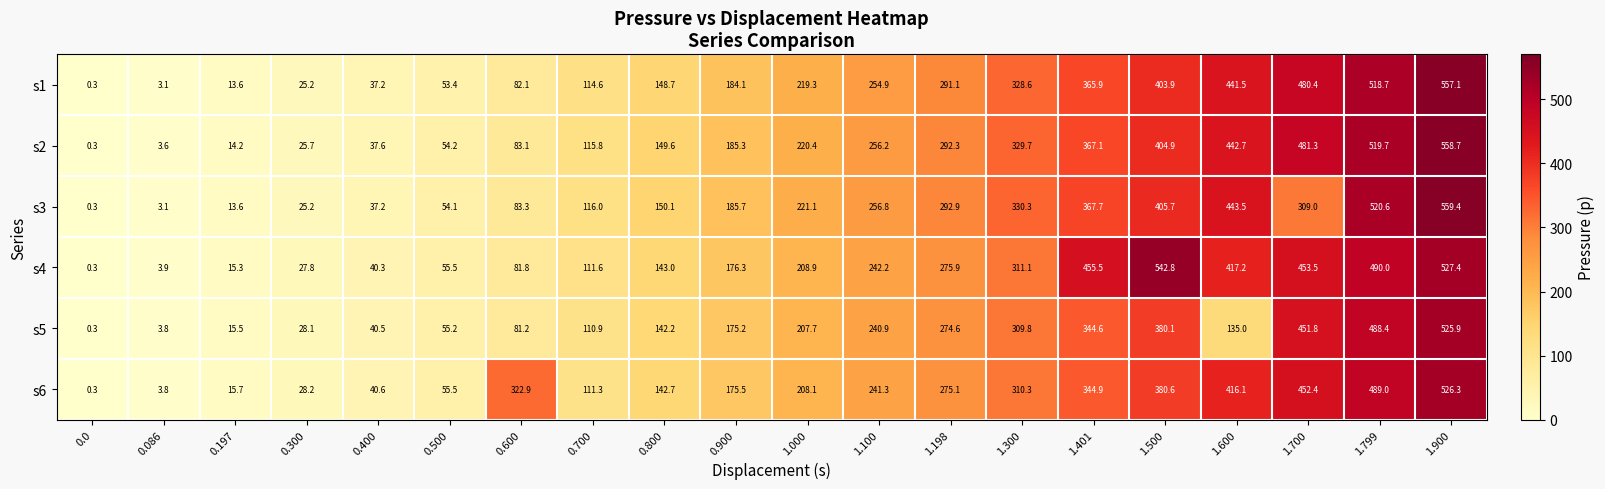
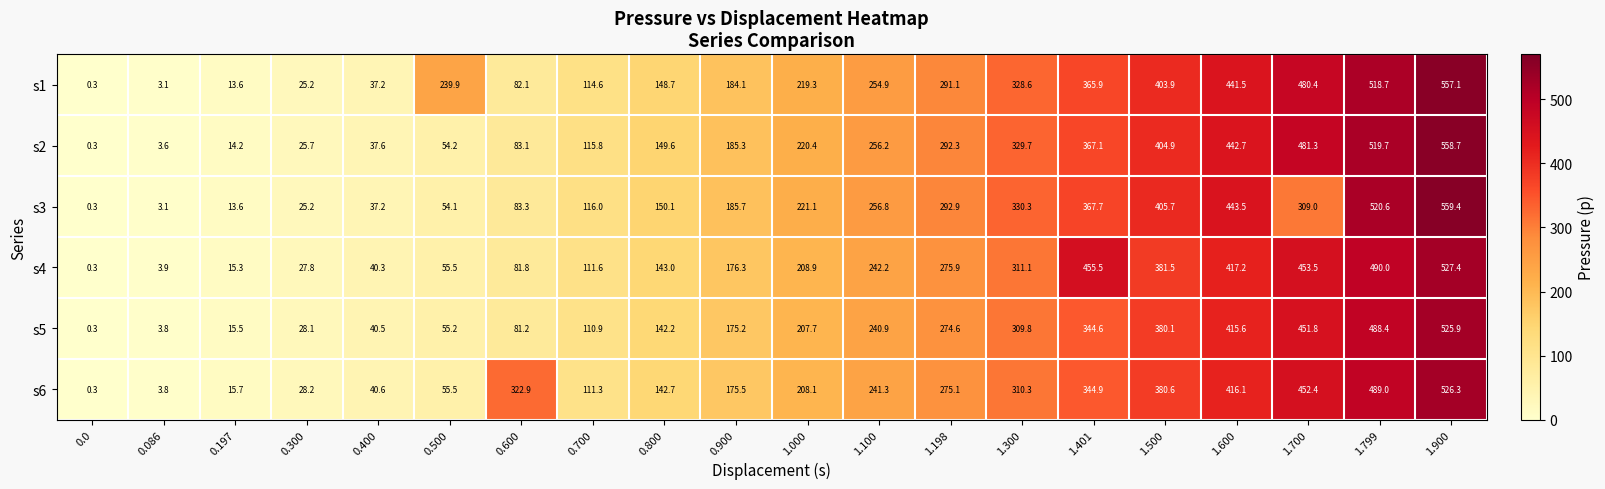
s1, 0.500: 53.4 -> 239.9
s4, 1.500: 542.8 -> 381.5
s5, 1.600: 135.0 -> 415.6
